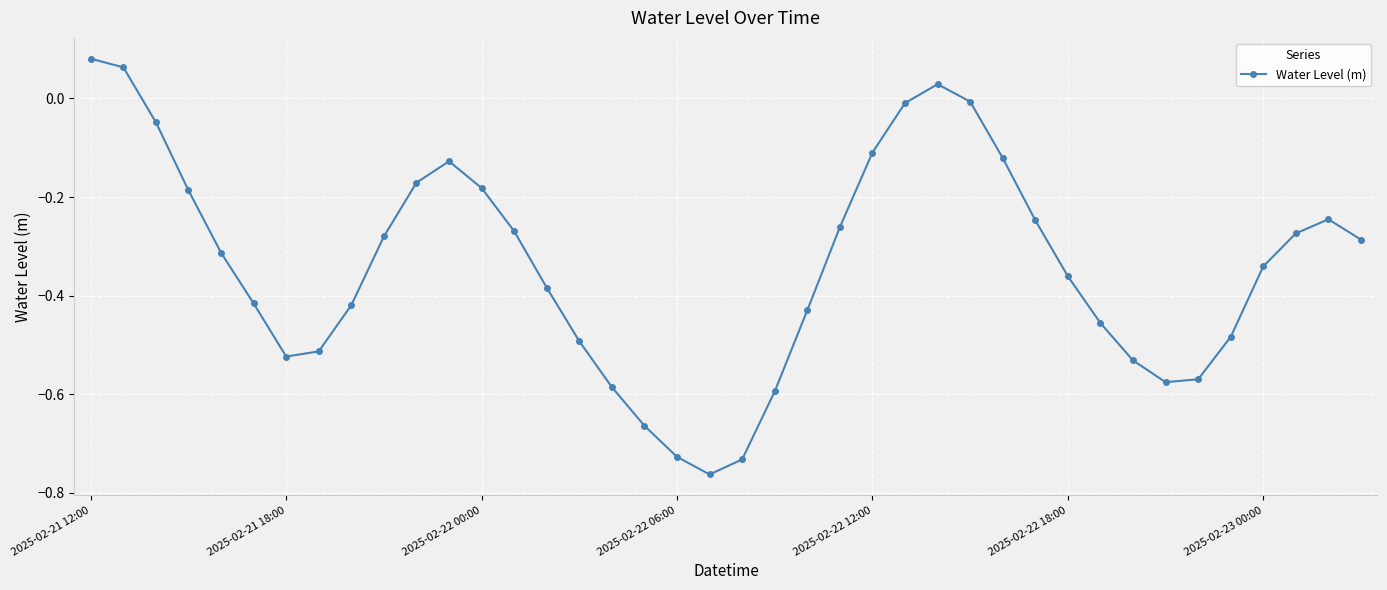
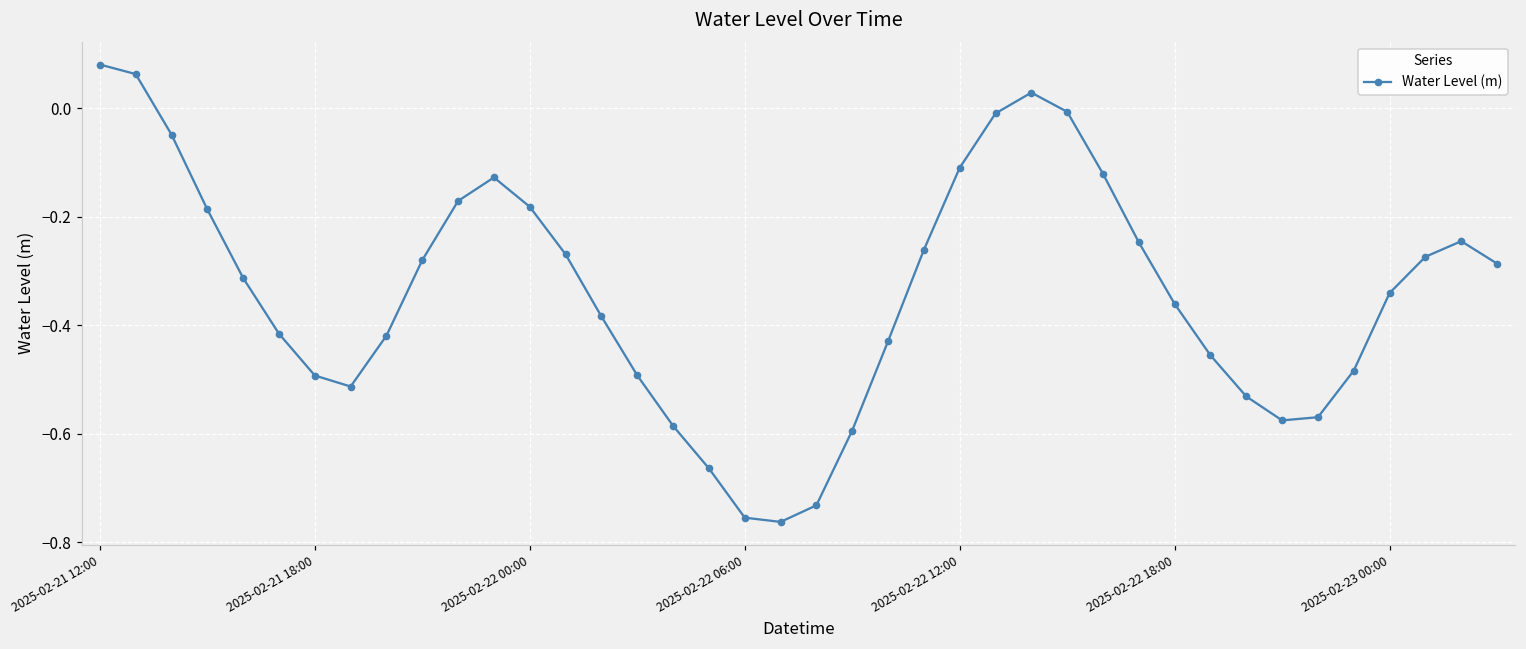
2025-02-21 18:00: -0.52 -> -0.49
2025-02-22 06:00: -0.73 -> -0.75
